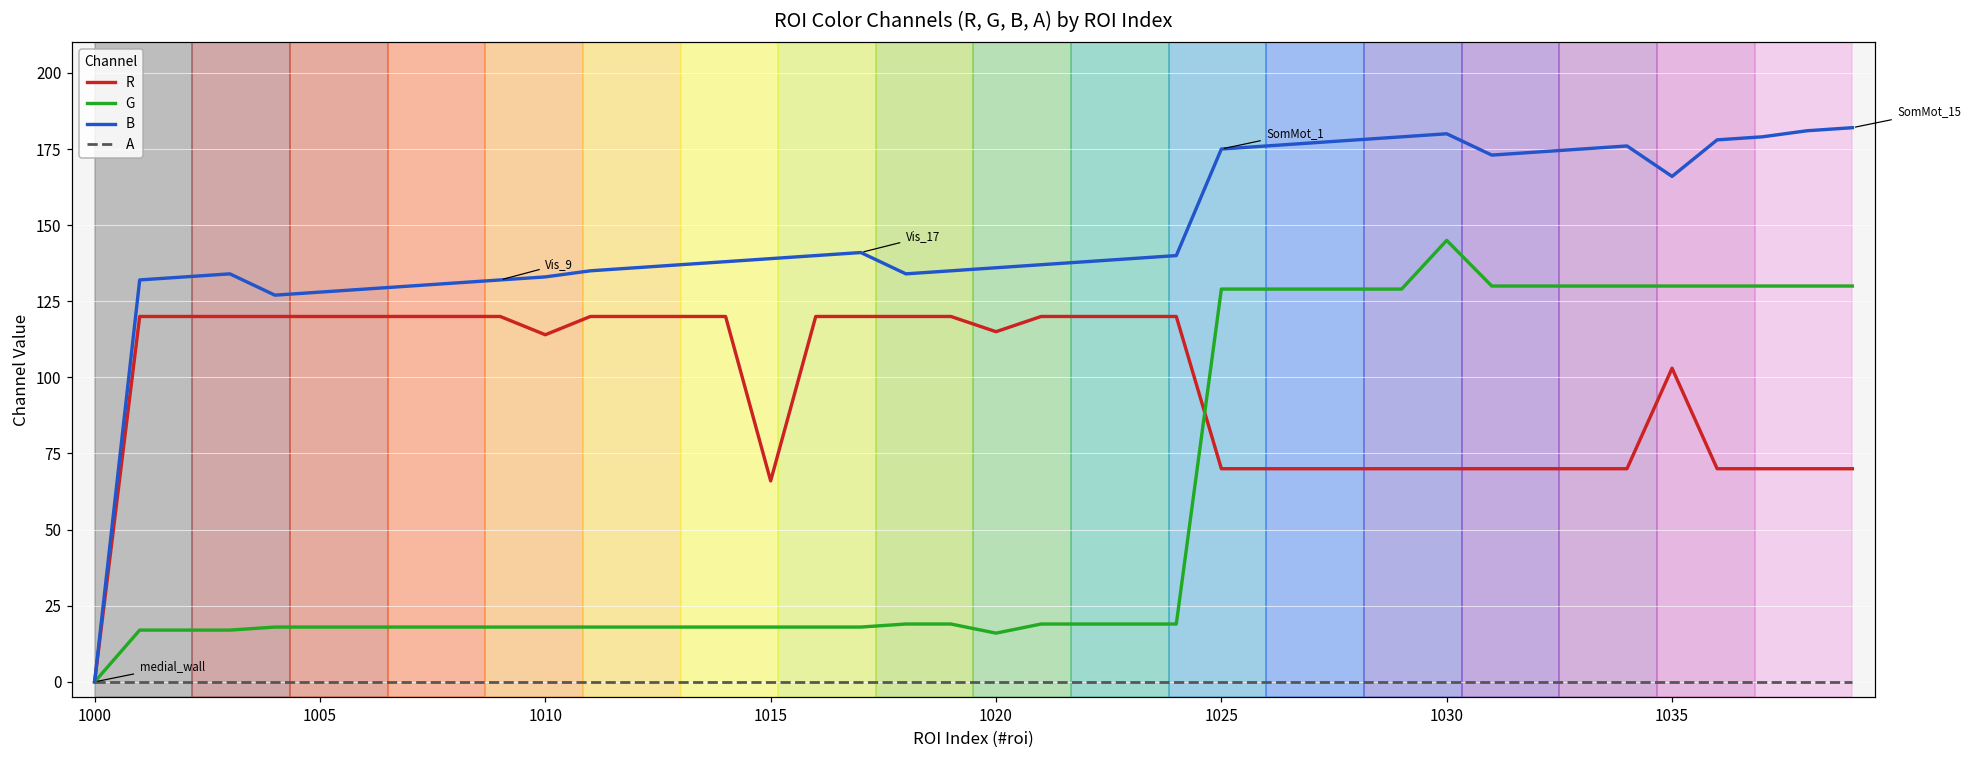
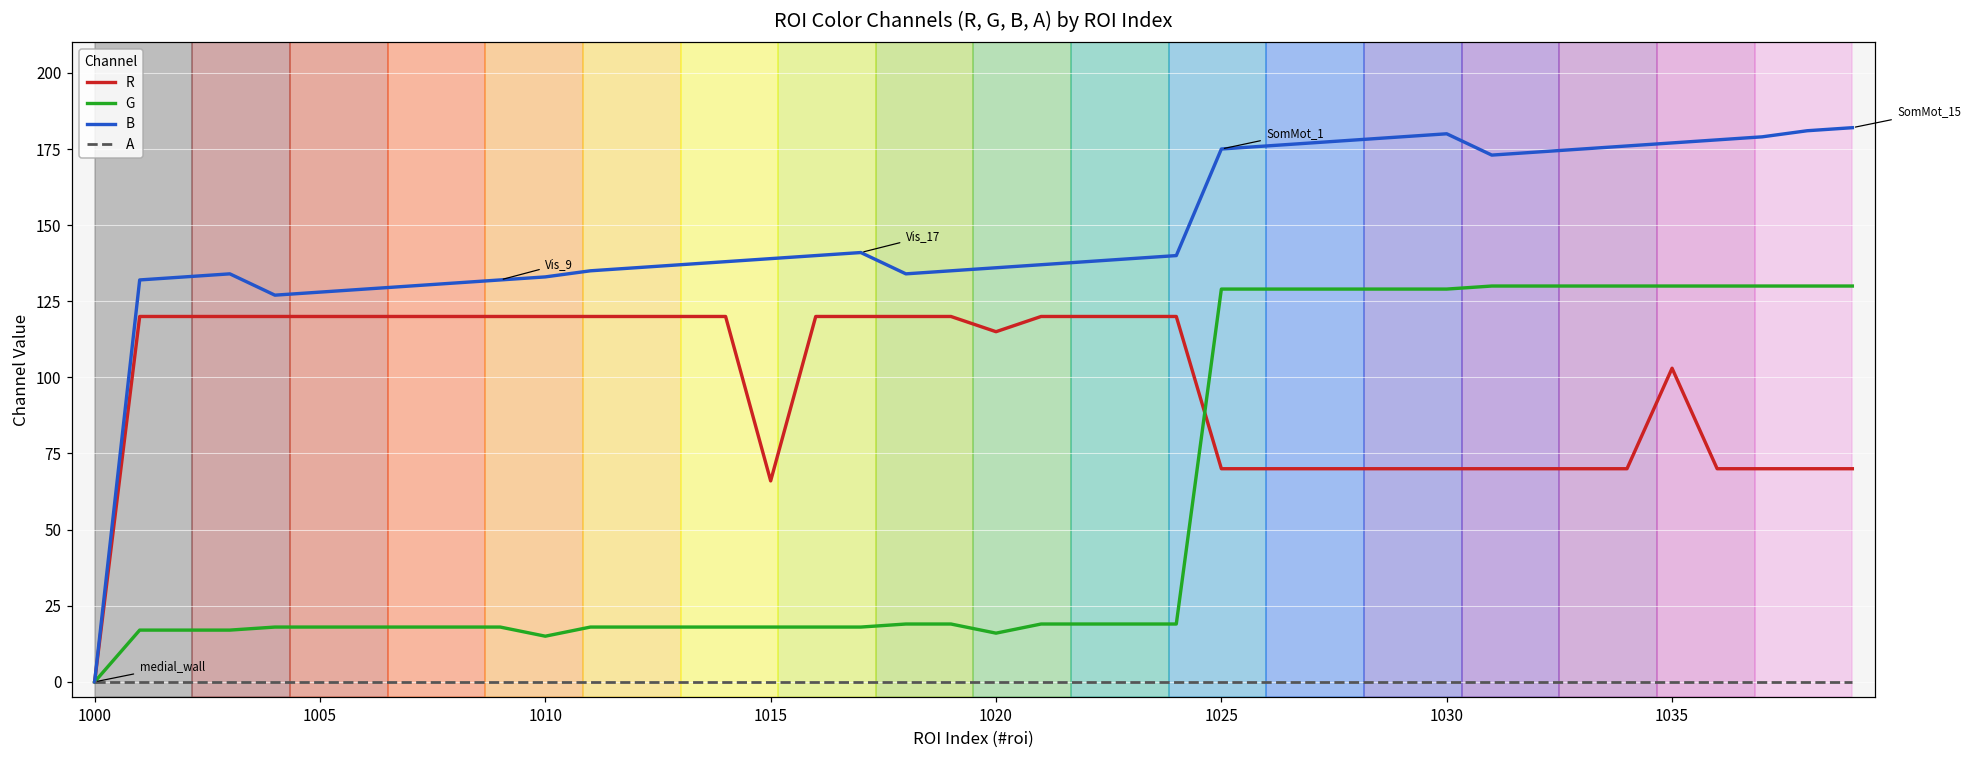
R, 1010: 114 -> 120
G, 1010: 18 -> 15
G, 1030: 145 -> 129
B, 1035: 166 -> 177
